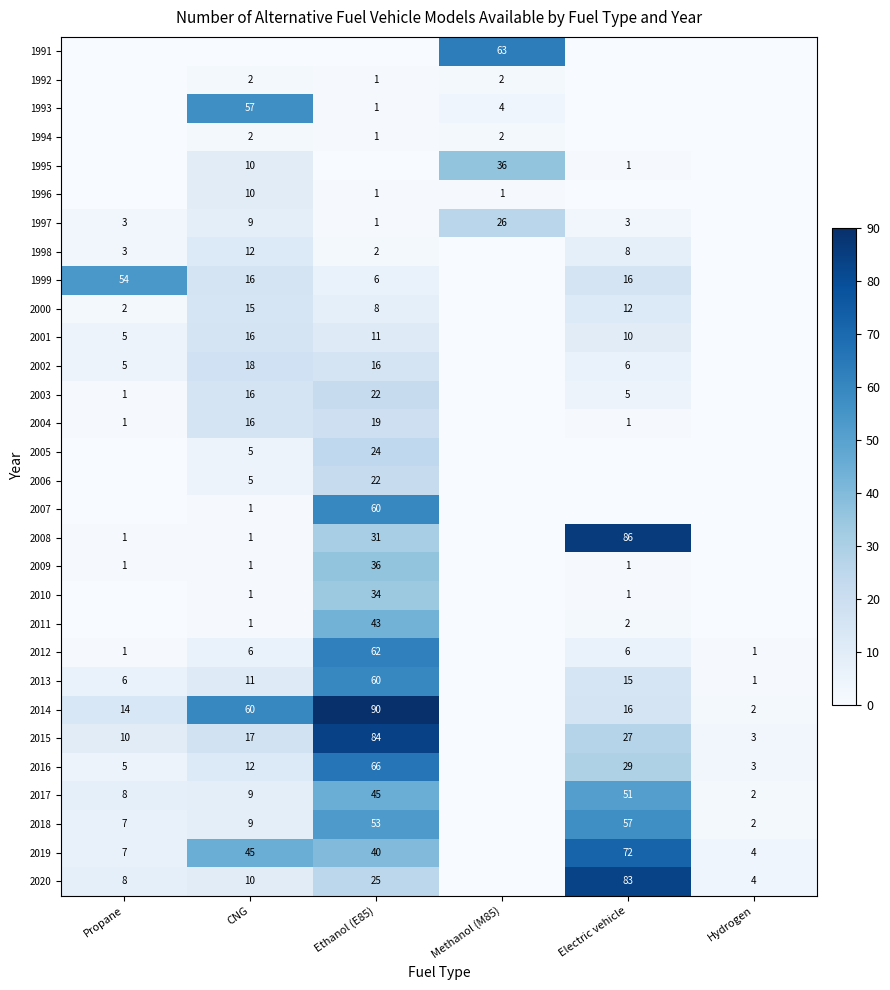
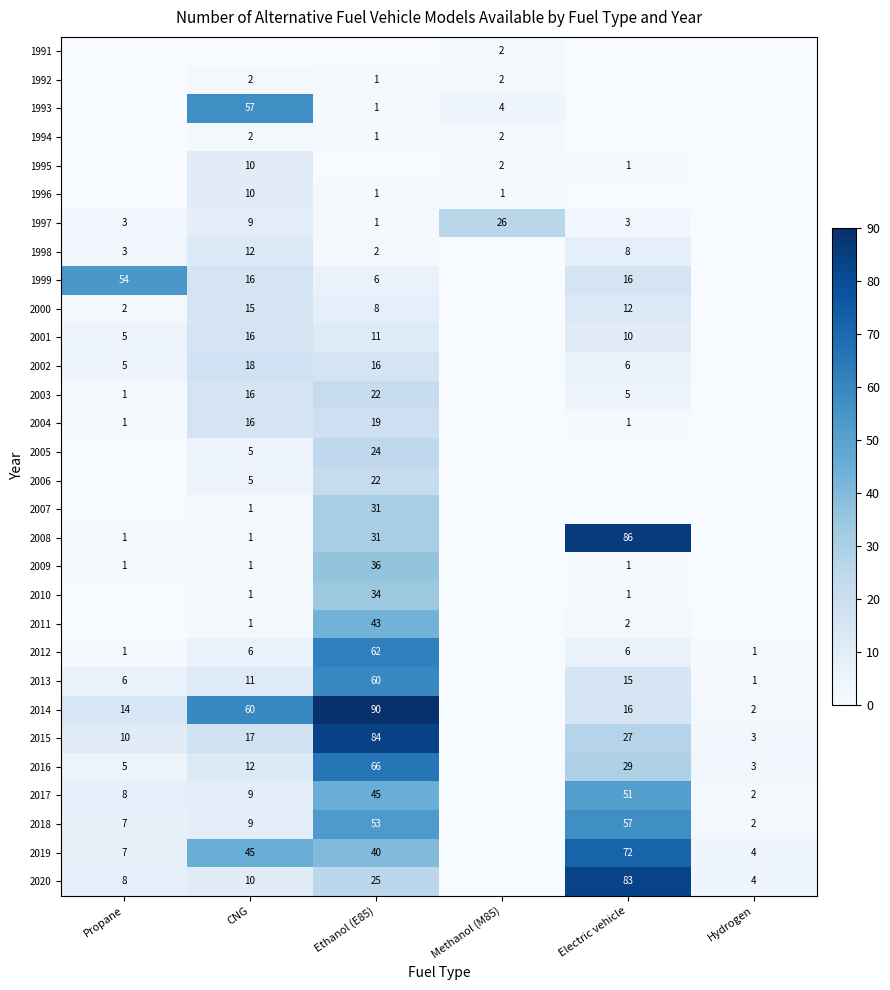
1991, Methanol (M85): 63 -> 2
1995, Methanol (M85): 36 -> 2
2007, Ethanol (E85): 60 -> 31
